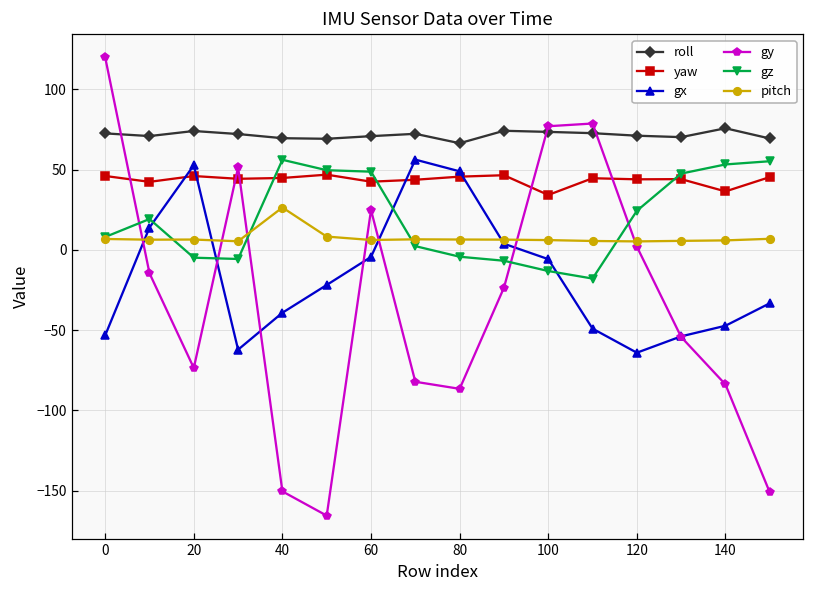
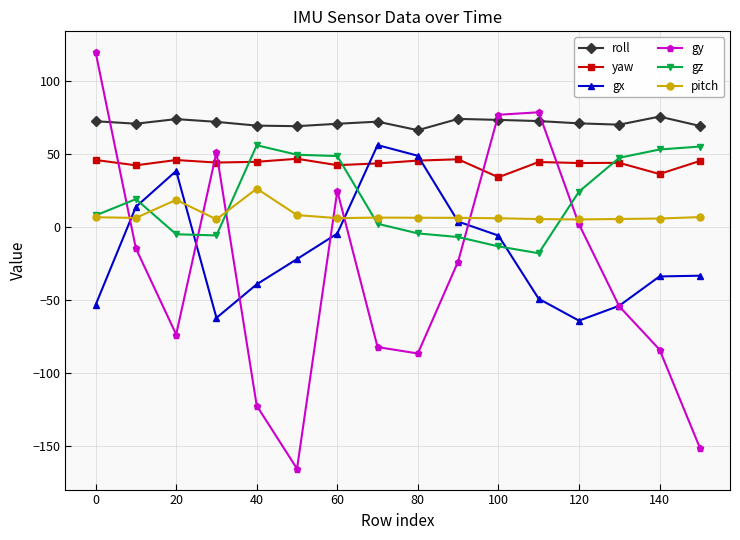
gx, 20: 53 -> 39
pitch, 20: 7 -> 19
gy, 40: -150 -> -122
gx, 140: -47 -> -34
